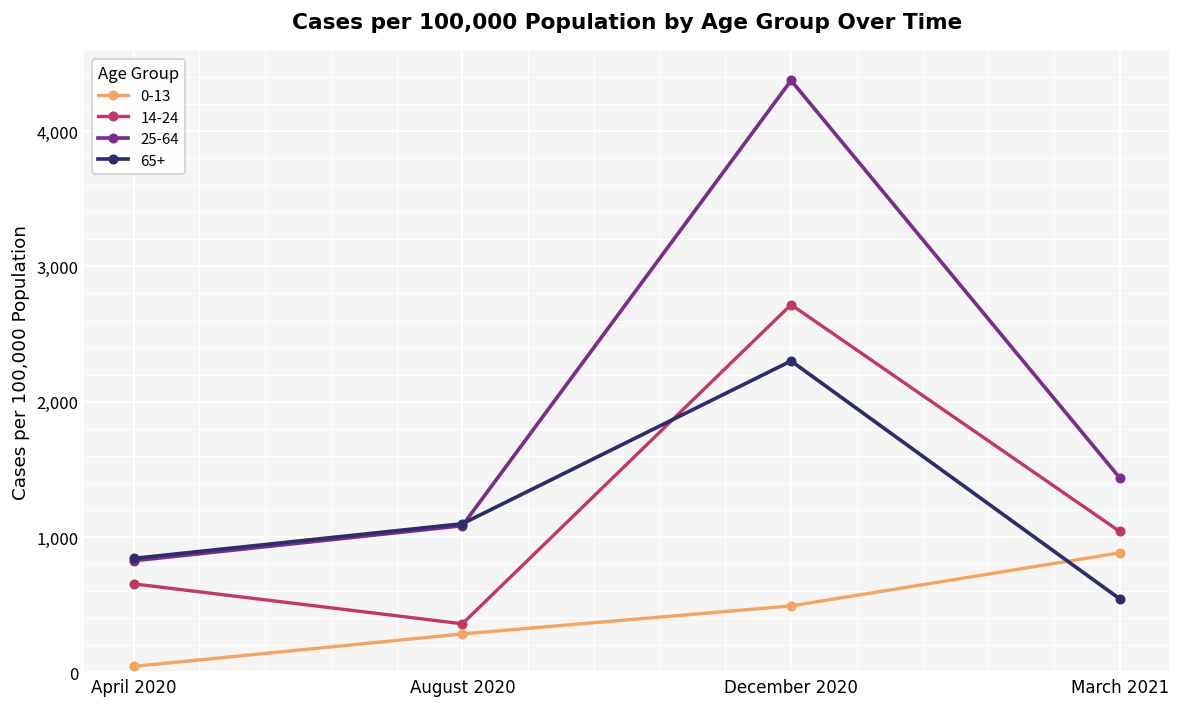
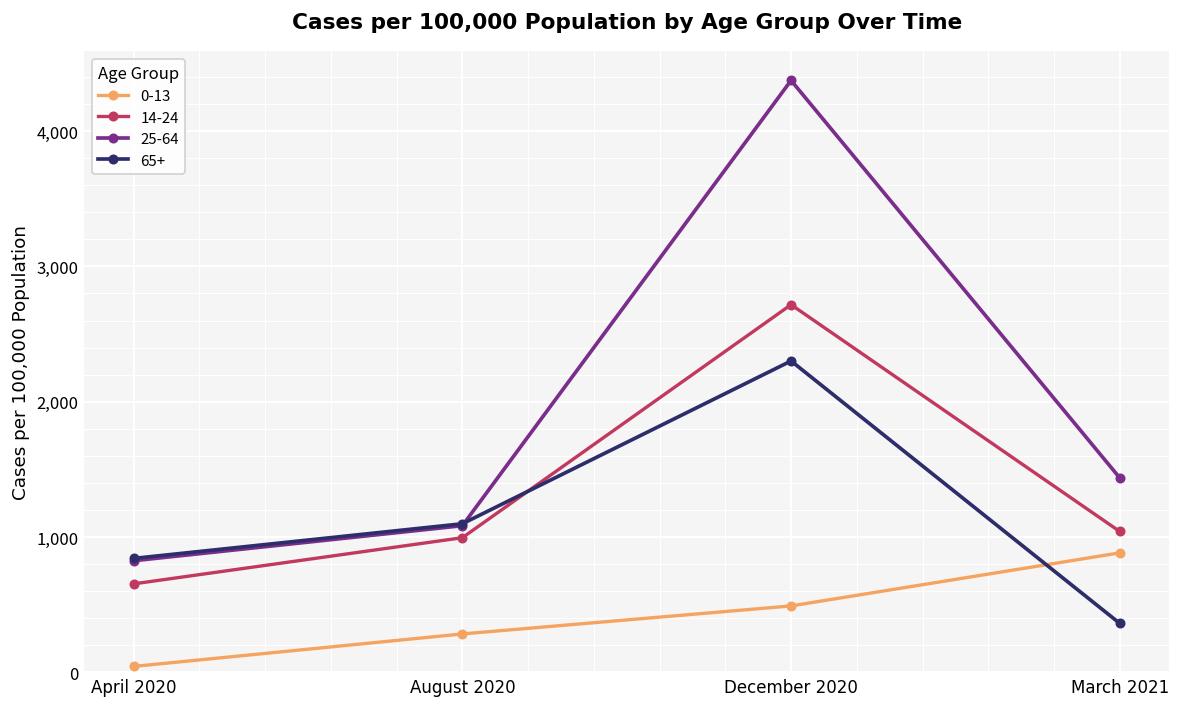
14-24, August 2020: 360 -> 1,000
65+, March 2021: 540 -> 360
